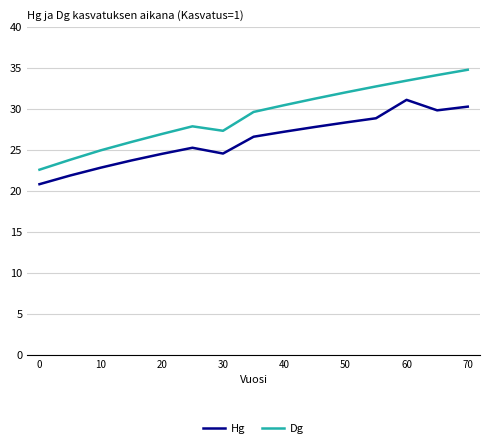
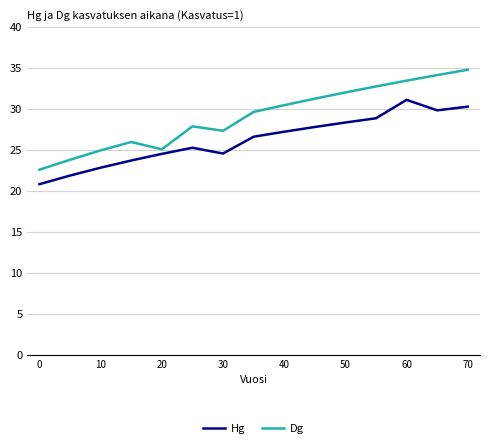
Dg, 20: 27 -> 25
